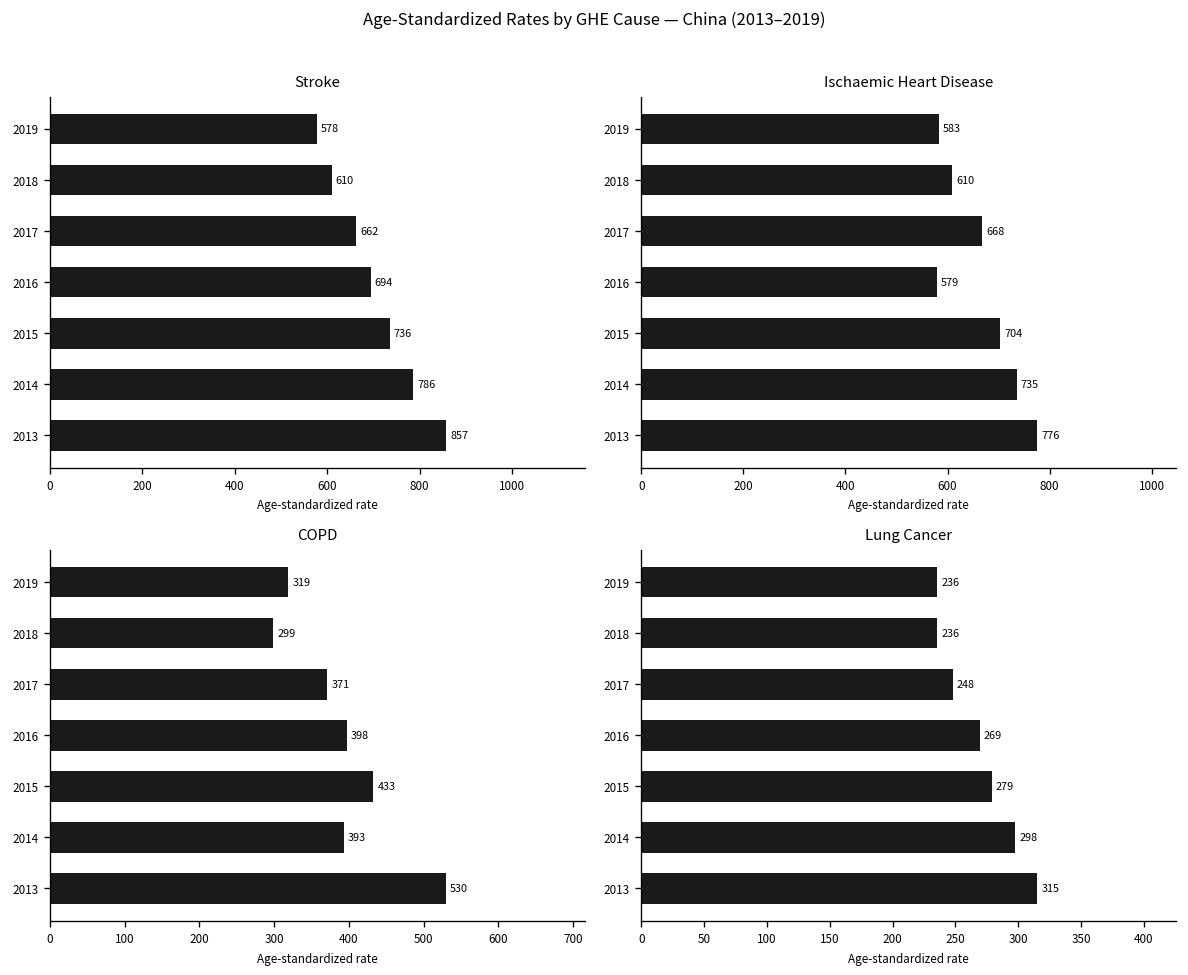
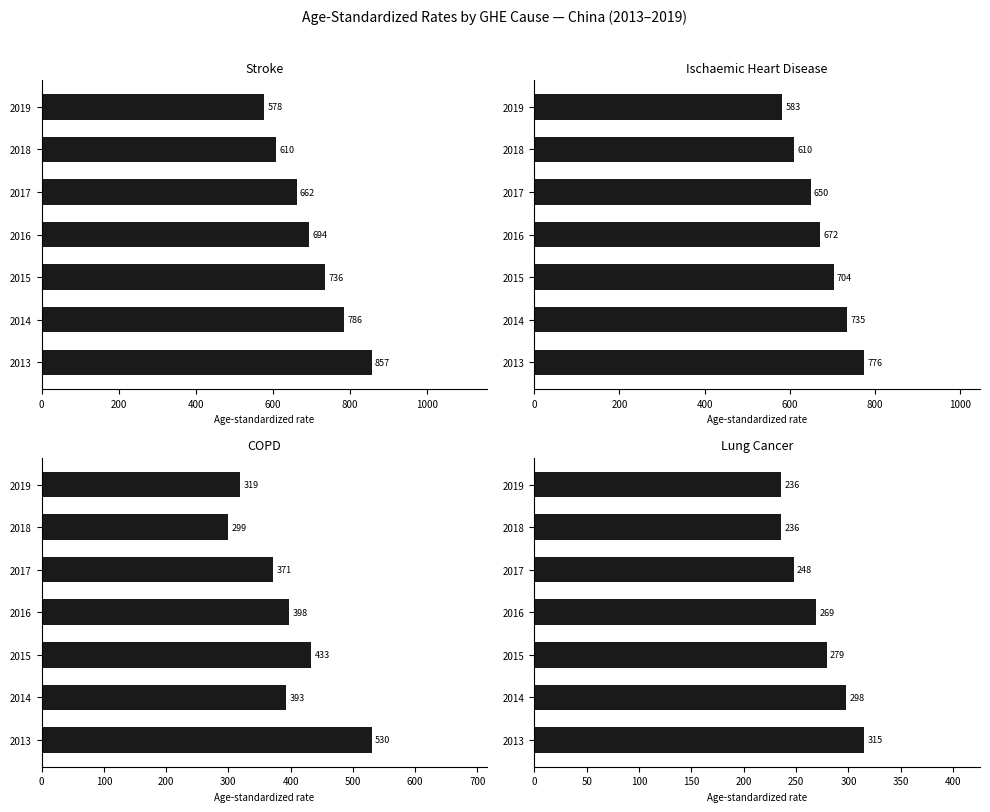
Ischaemic Heart Disease, 2017: 668 -> 650
Ischaemic Heart Disease, 2016: 579 -> 672
